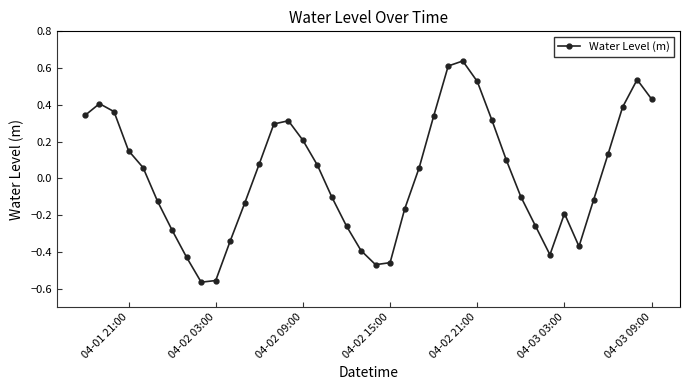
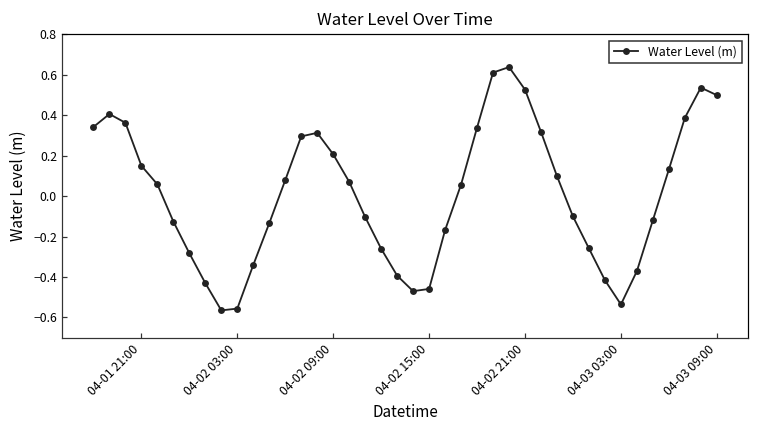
04-03 03:00: -0.19 -> -0.54
04-03 09:00: 0.43 -> 0.50
